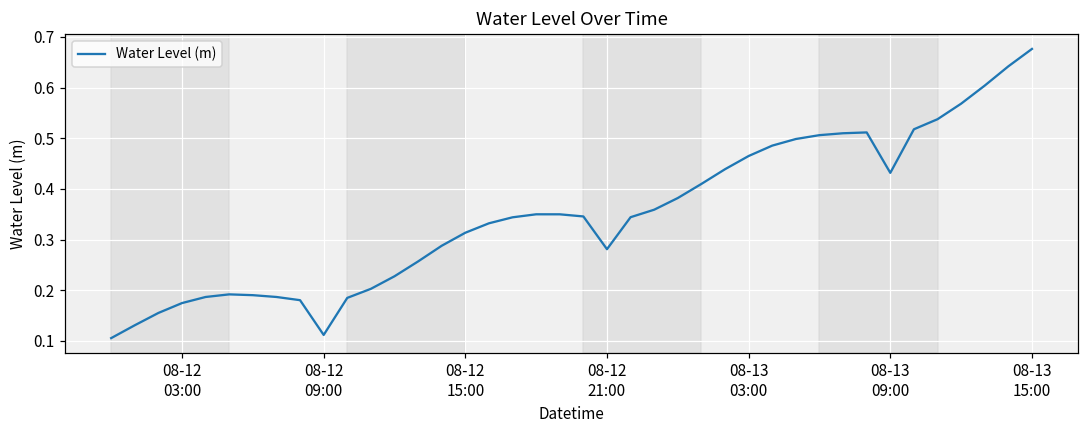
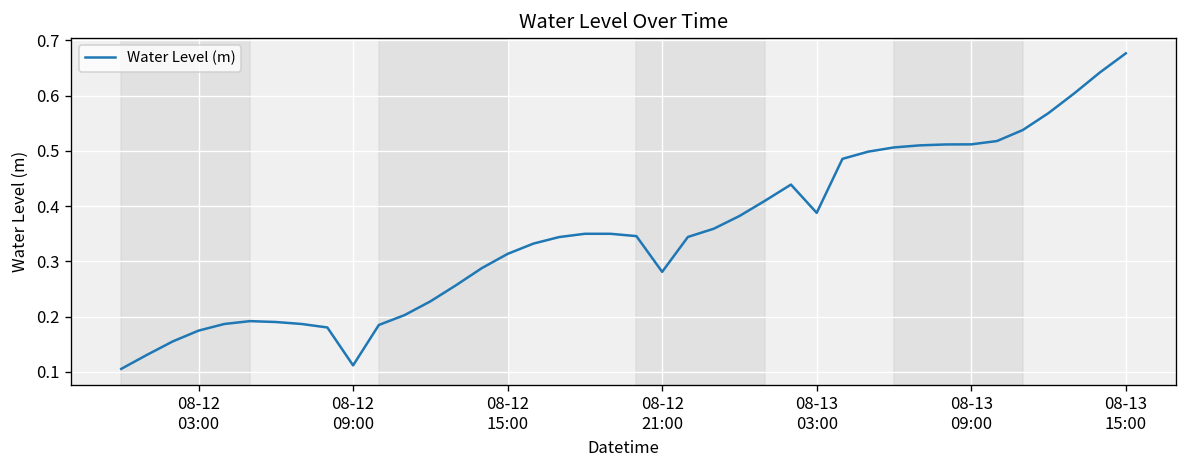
08-13 03:00: 0.47 -> 0.39
08-13 09:00: 0.43 -> 0.51
